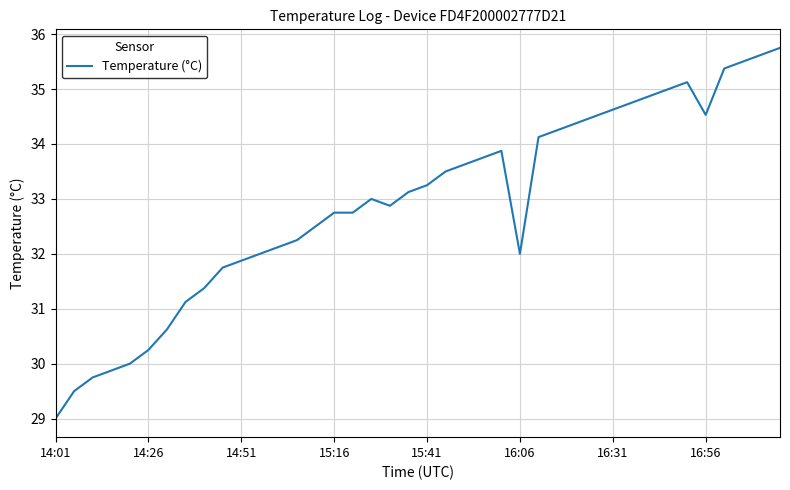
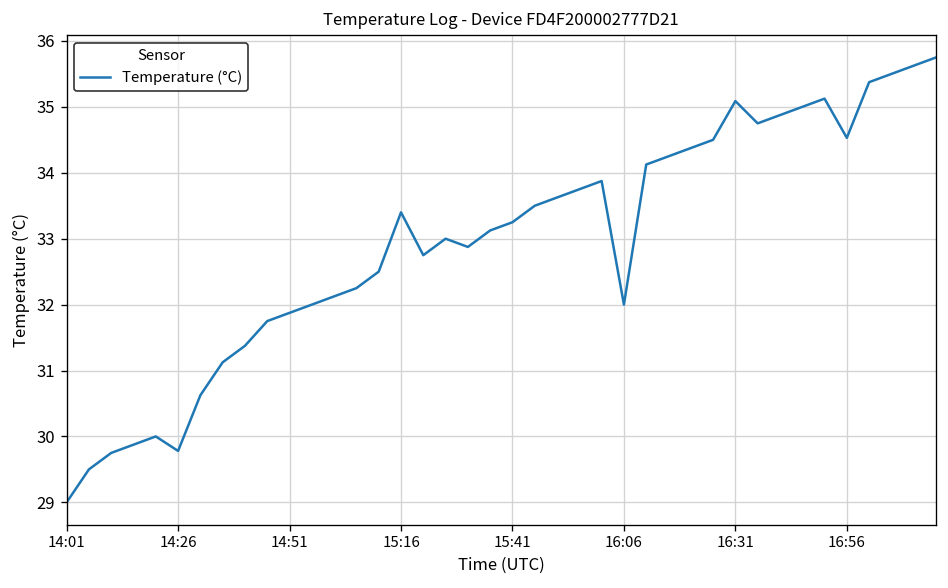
14:26: 30.3 -> 29.8
15:16: 32.8 -> 33.4
16:31: 34.6 -> 35.1
